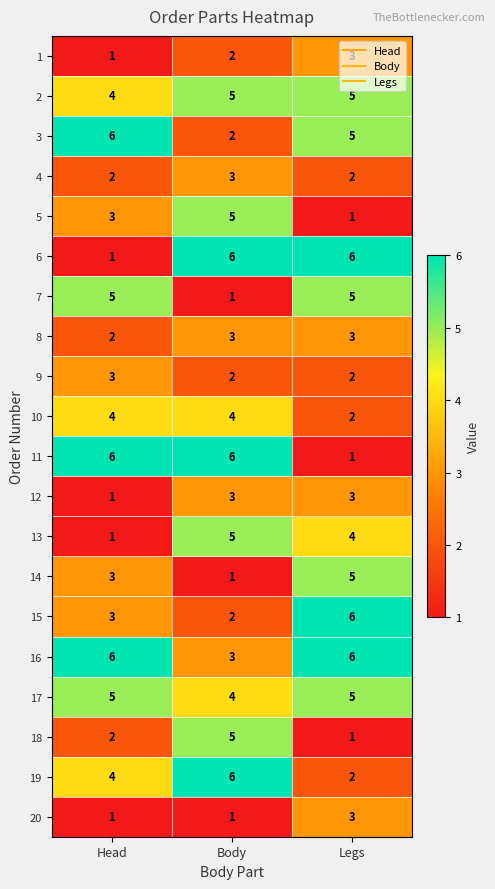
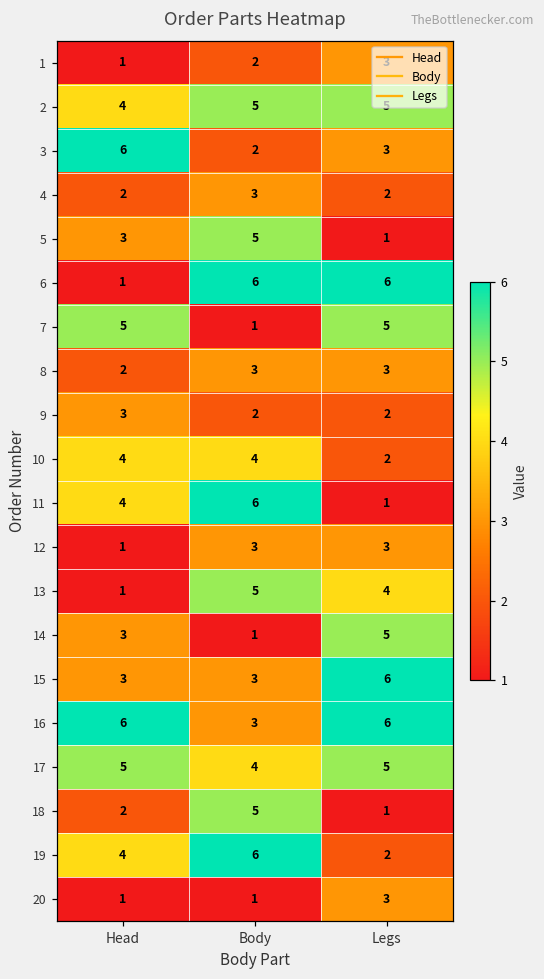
3, Legs: 5 -> 3
11, Head: 6 -> 4
15, Body: 2 -> 3
